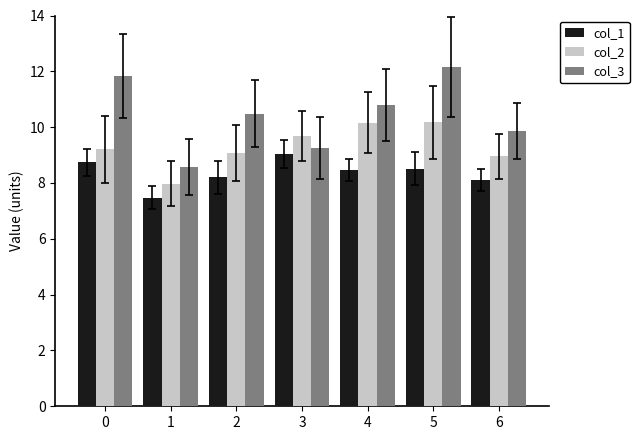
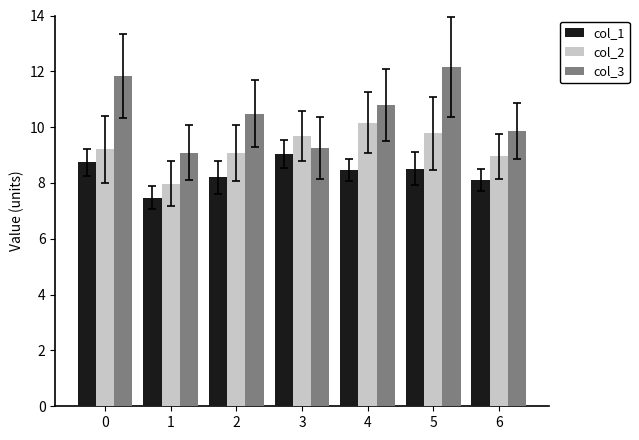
col_3, 1: 8.6 -> 9.1
col_2, 5: 10.2 -> 9.8
